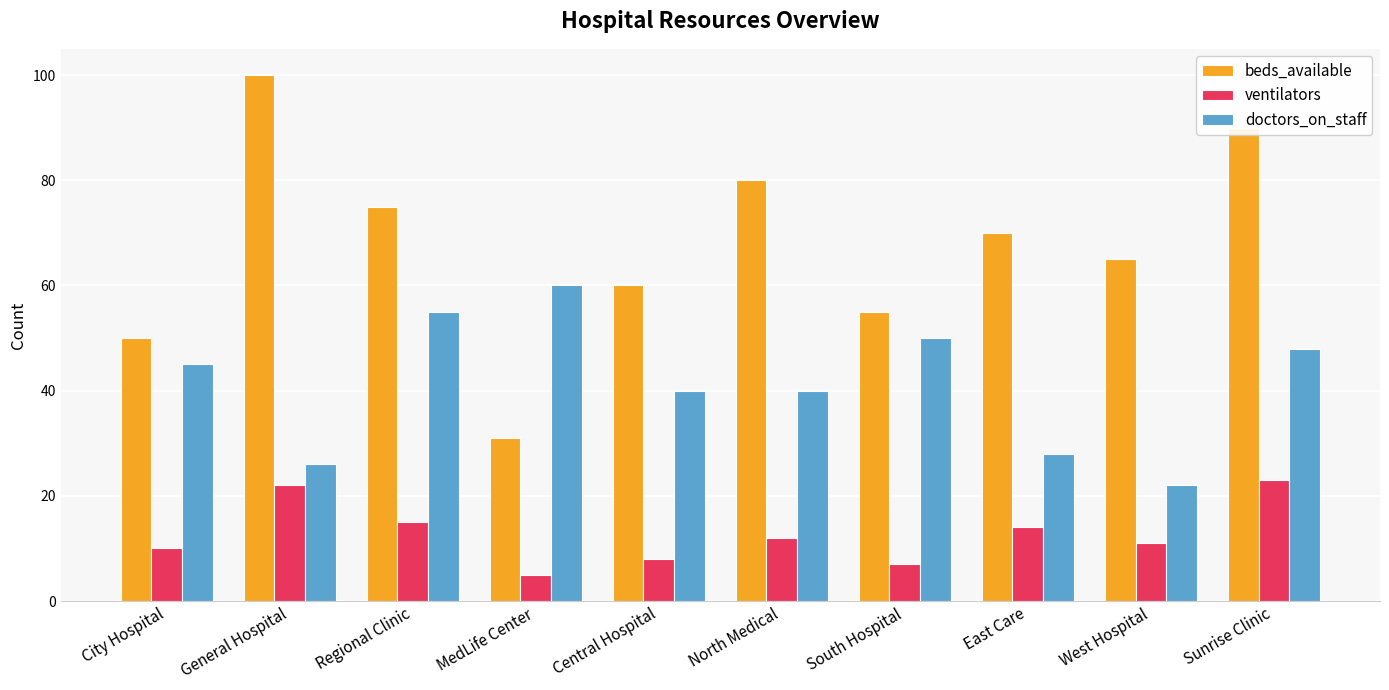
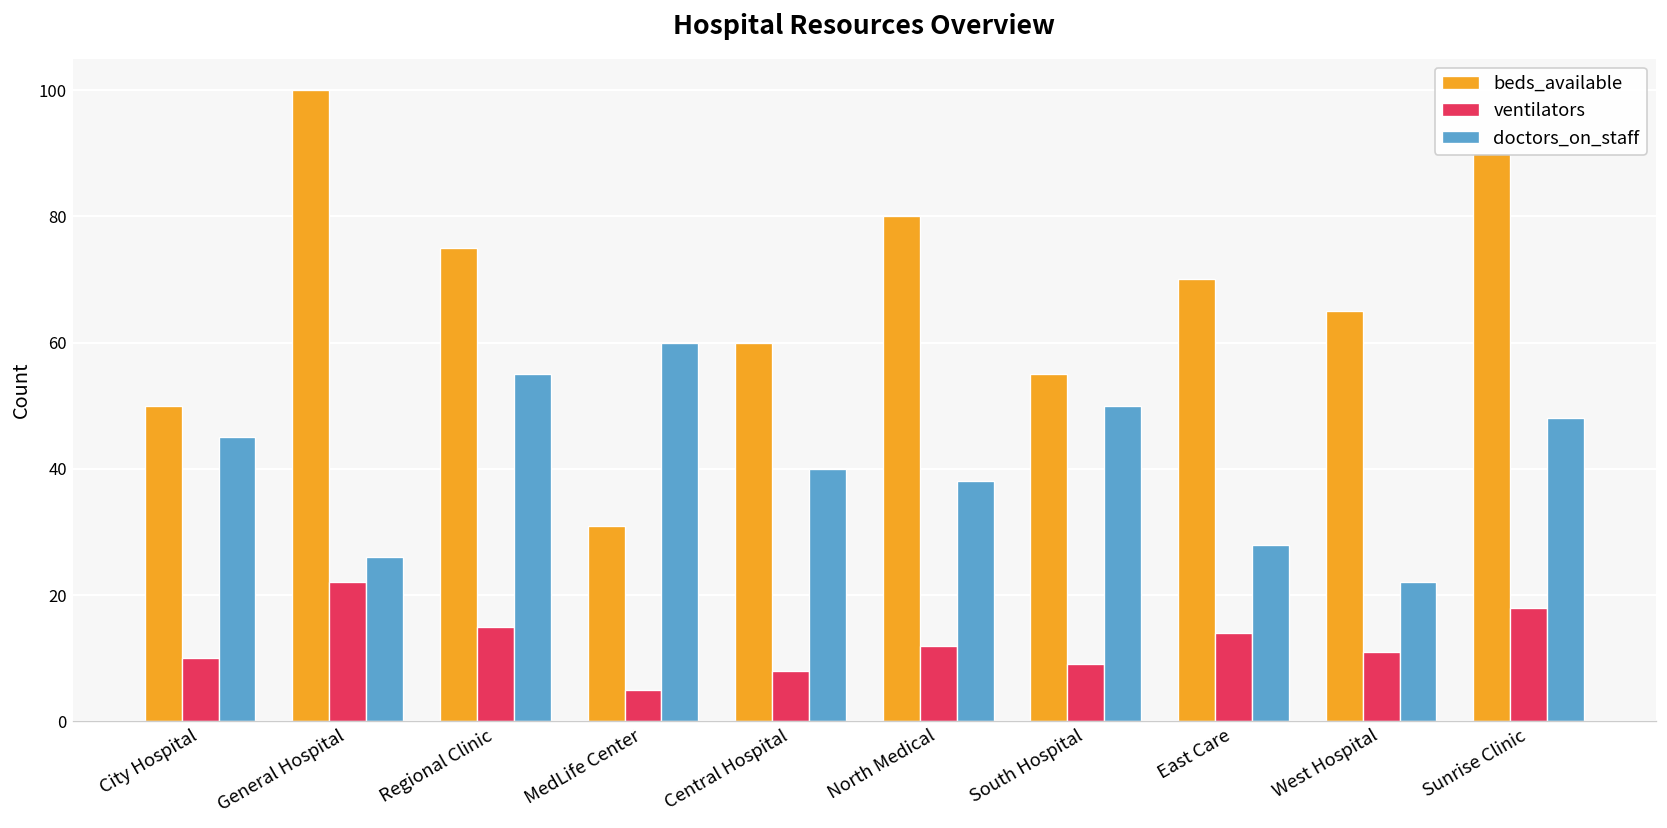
doctors_on_staff, North Medical: 40 -> 38
ventilators, South Hospital: 7 -> 9
ventilators, Sunrise Clinic: 23 -> 18
